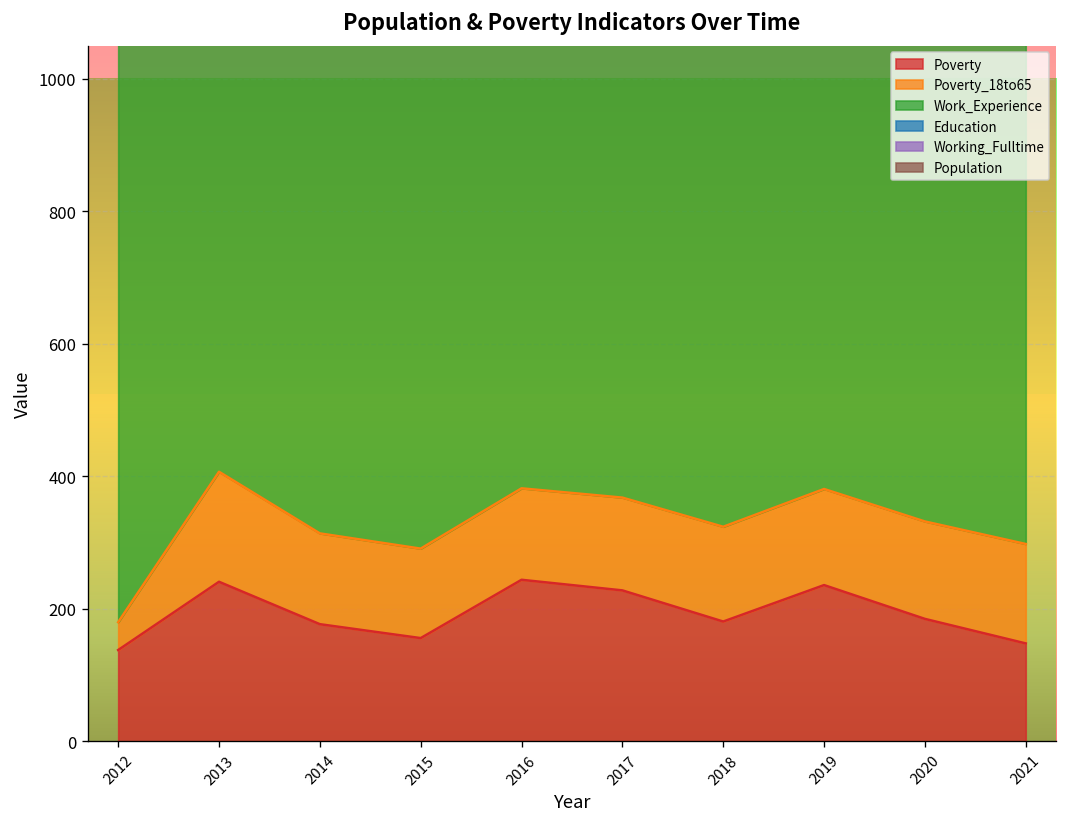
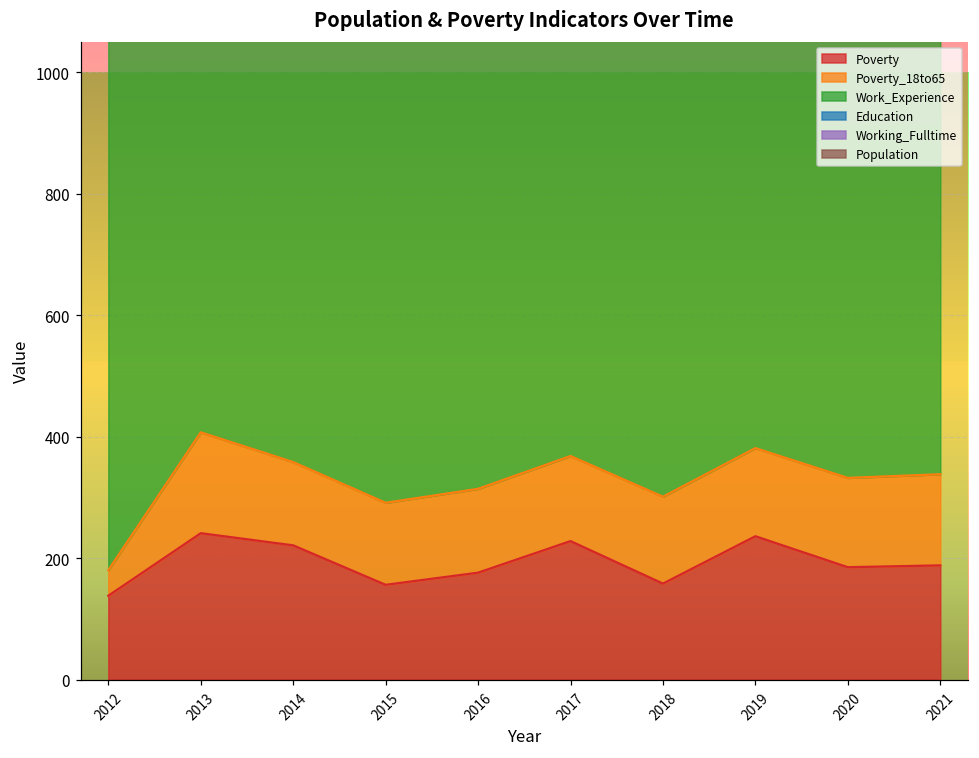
Poverty, 2014: 180 -> 220
Poverty, 2016: 240 -> 180
Poverty, 2018: 180 -> 160
Poverty, 2021: 150 -> 190
